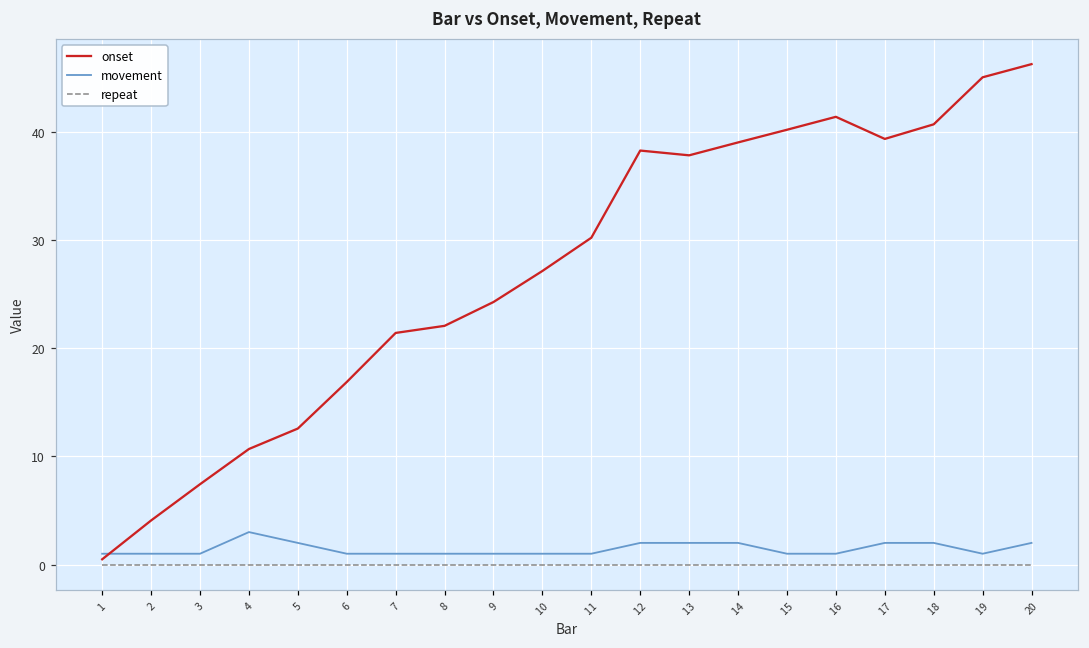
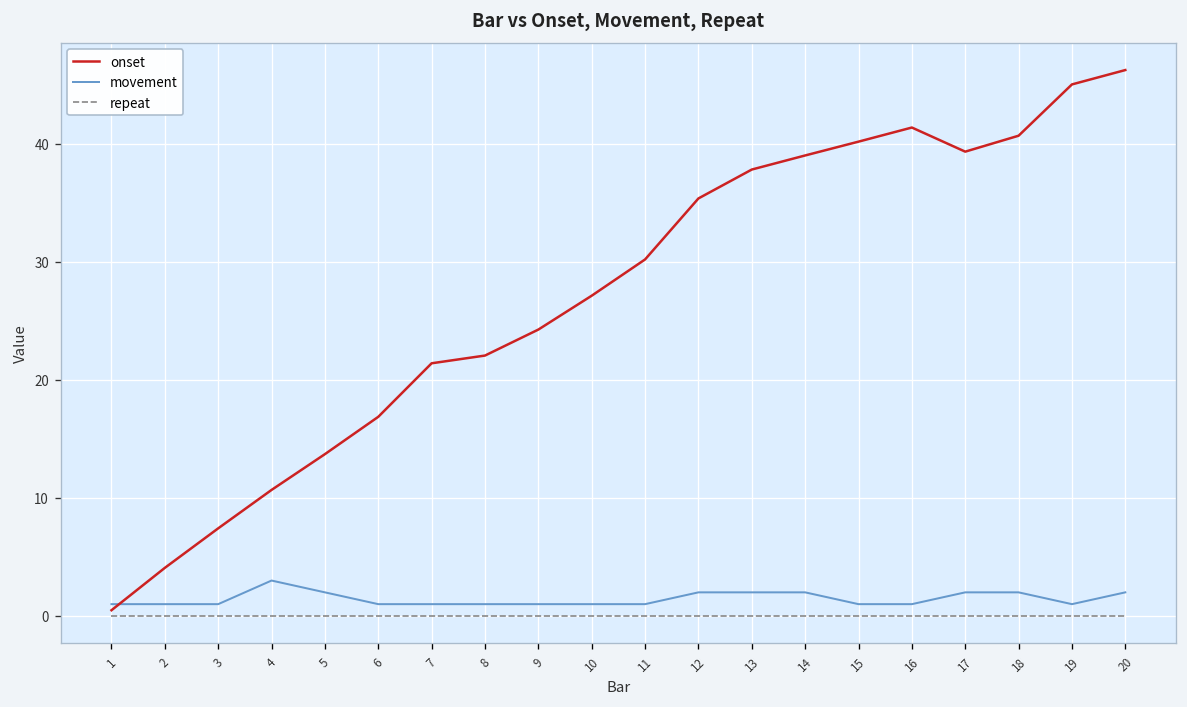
onset, 5: 13 -> 14
onset, 12: 38 -> 35
